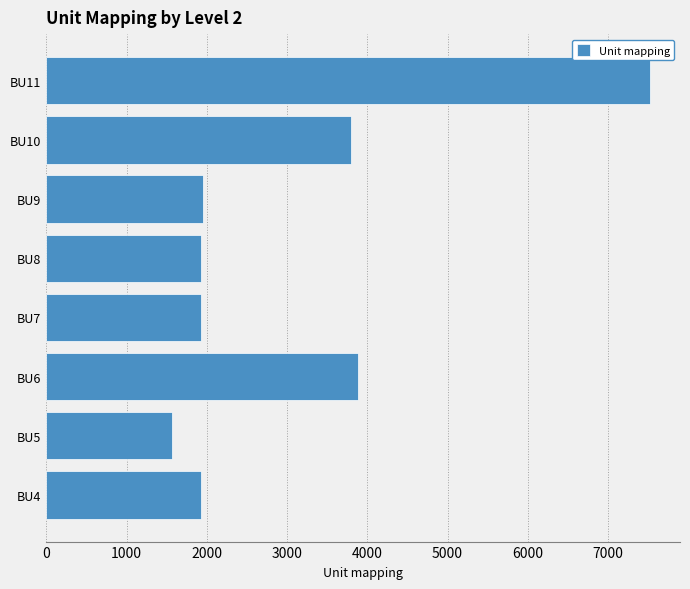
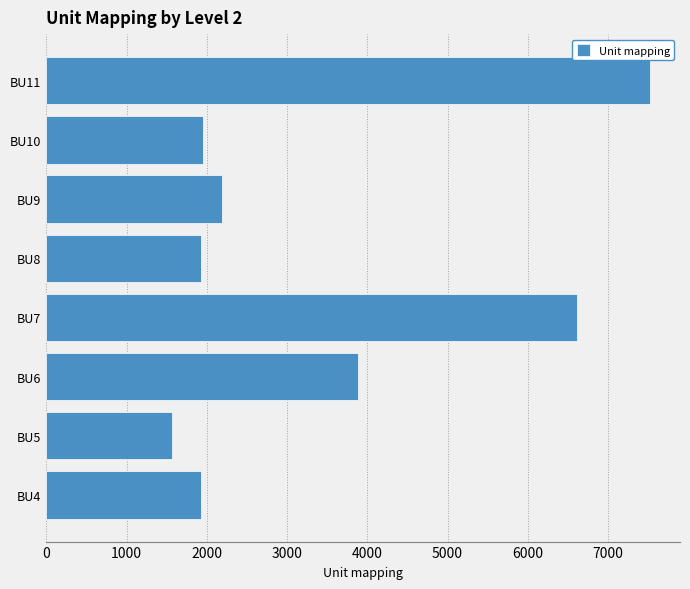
BU10: 3800 -> 2000
BU9: 2000 -> 2200
BU7: 1900 -> 6600
